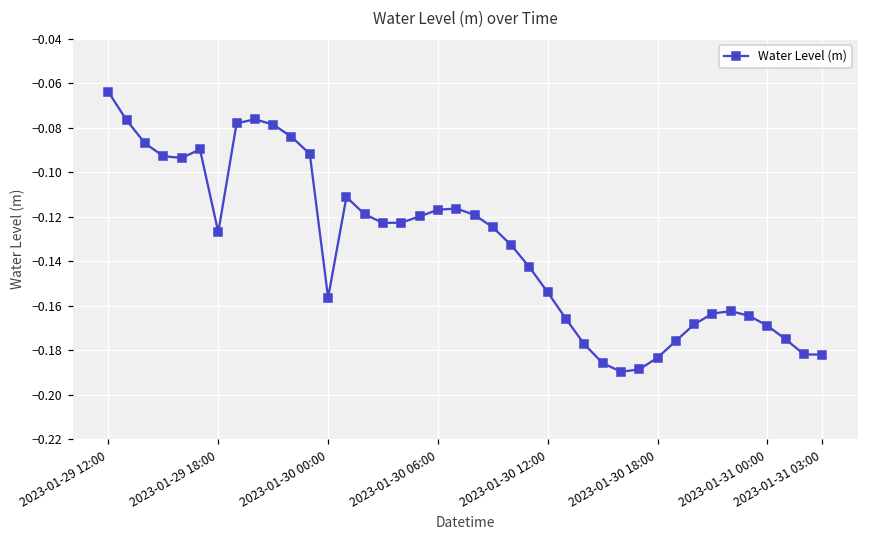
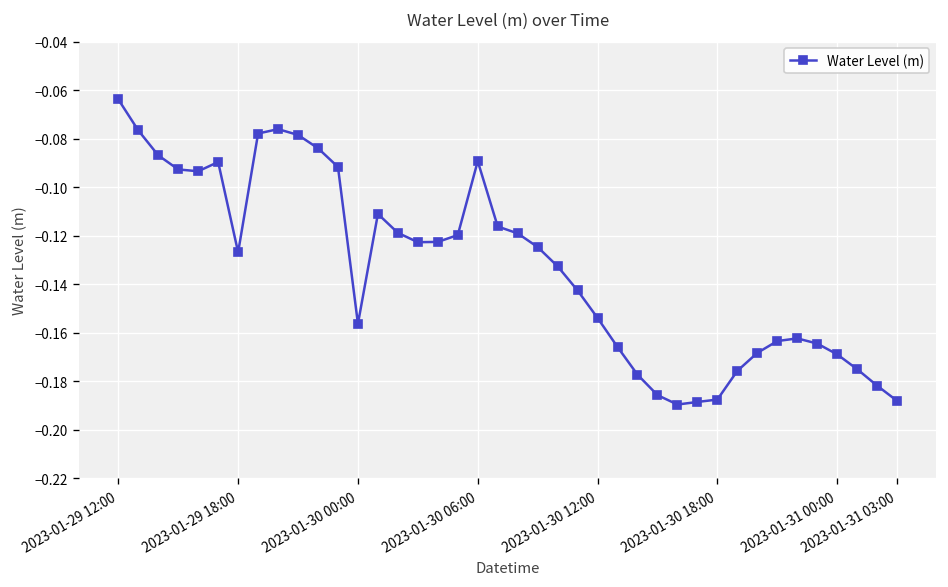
2023-01-30 06:00: -0.117 -> -0.089
2023-01-30 18:00: -0.183 -> -0.188
2023-01-31 03:00: -0.182 -> -0.188
